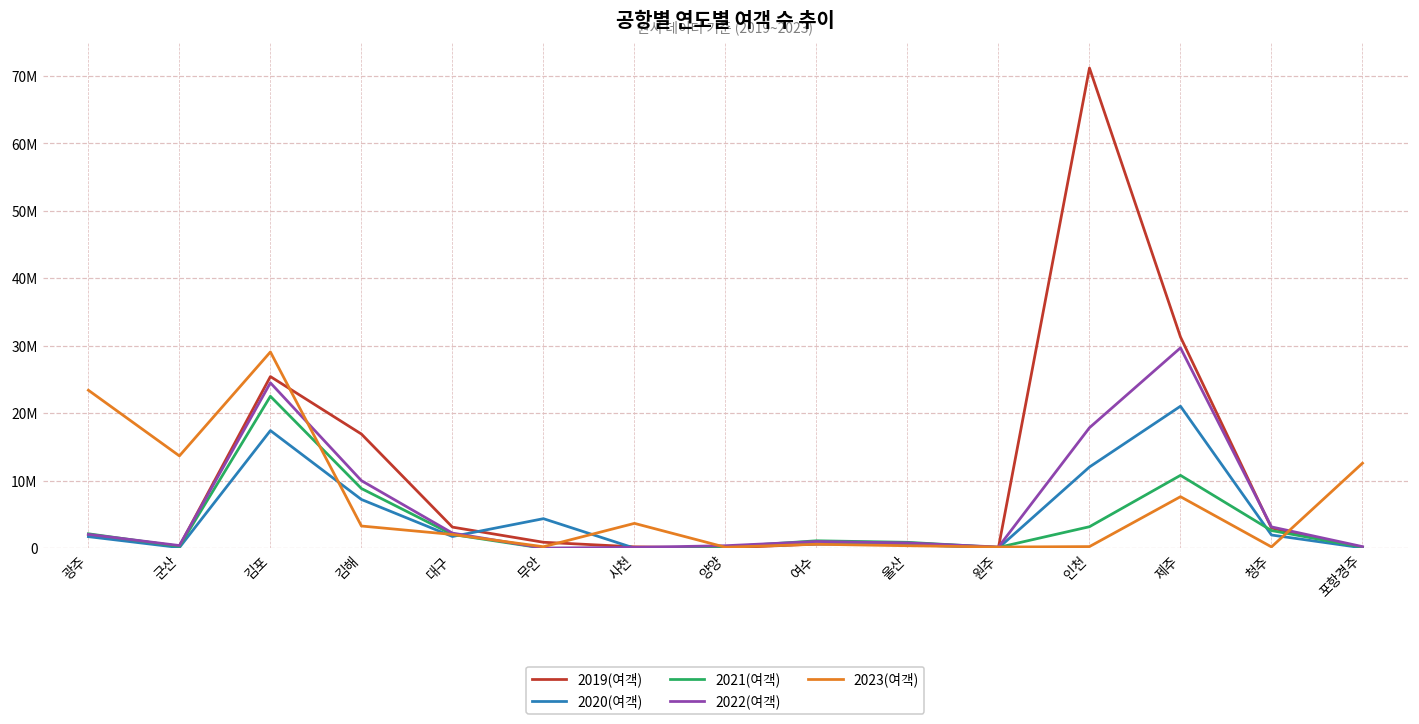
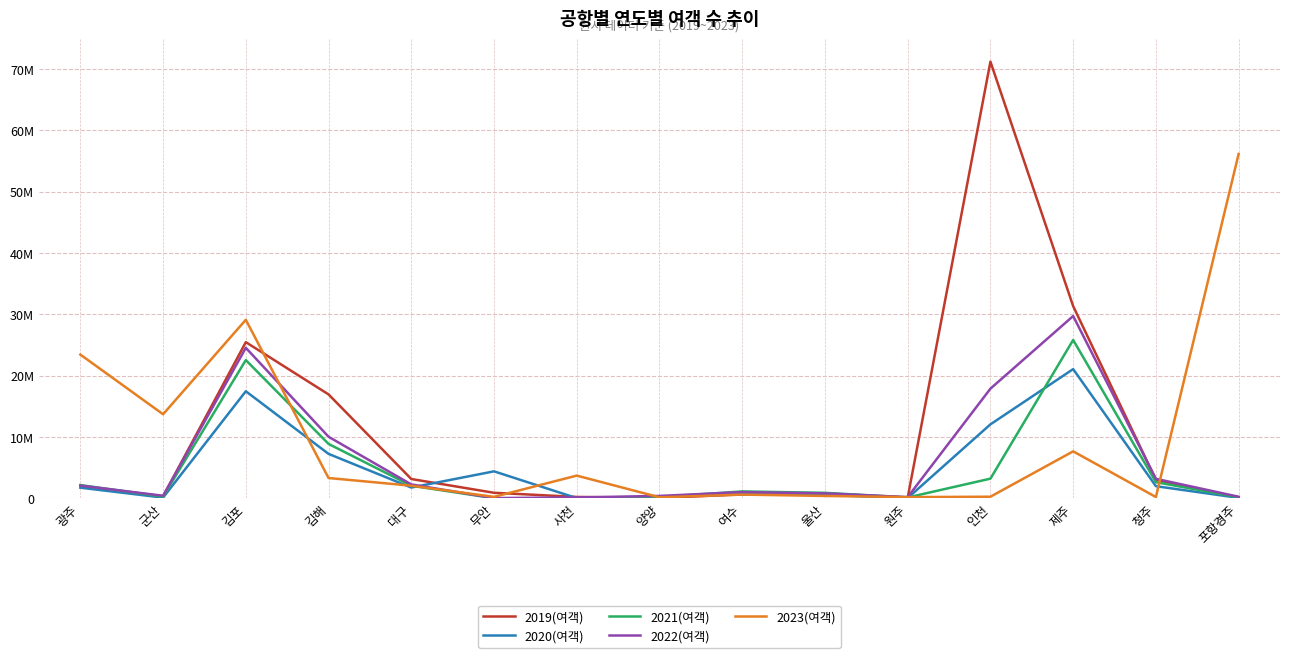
2021(여객), 제주: 11000000 -> 26000000
2023(여객), 포항경주: 13000000 -> 56000000
